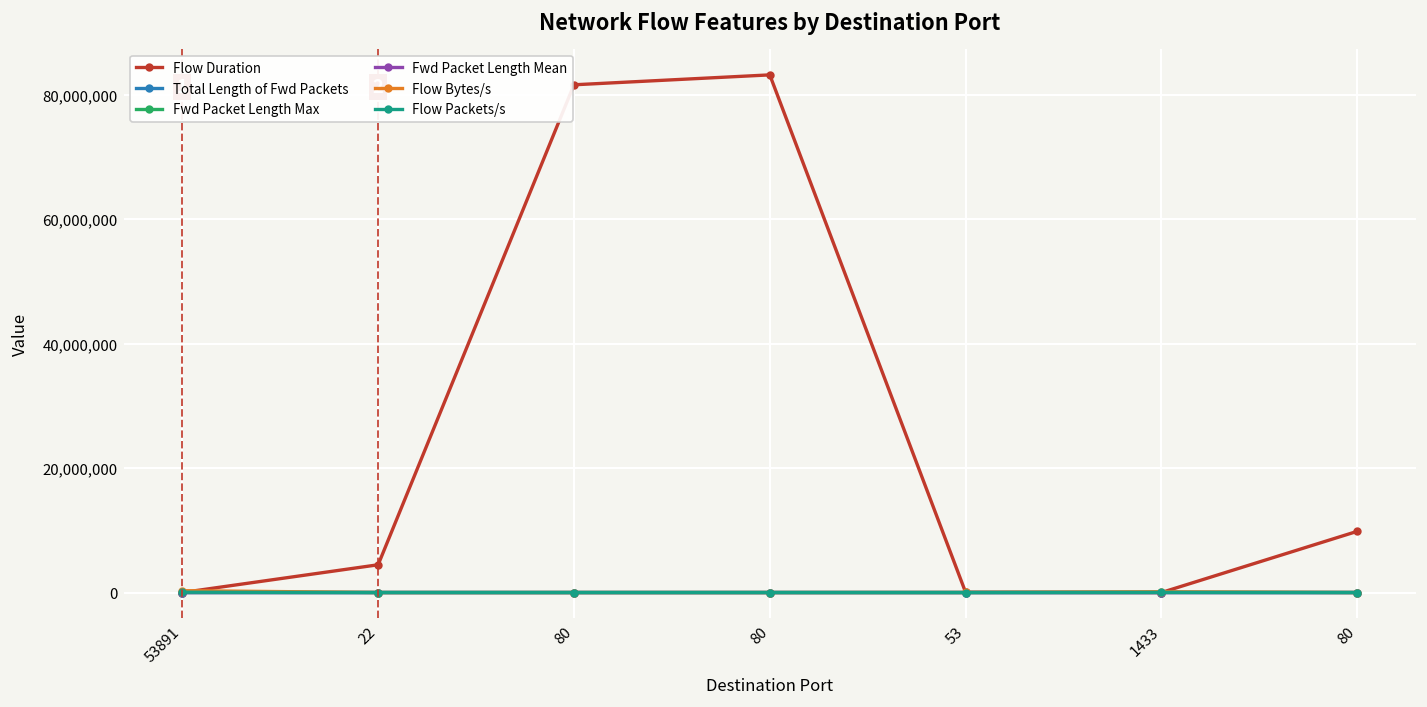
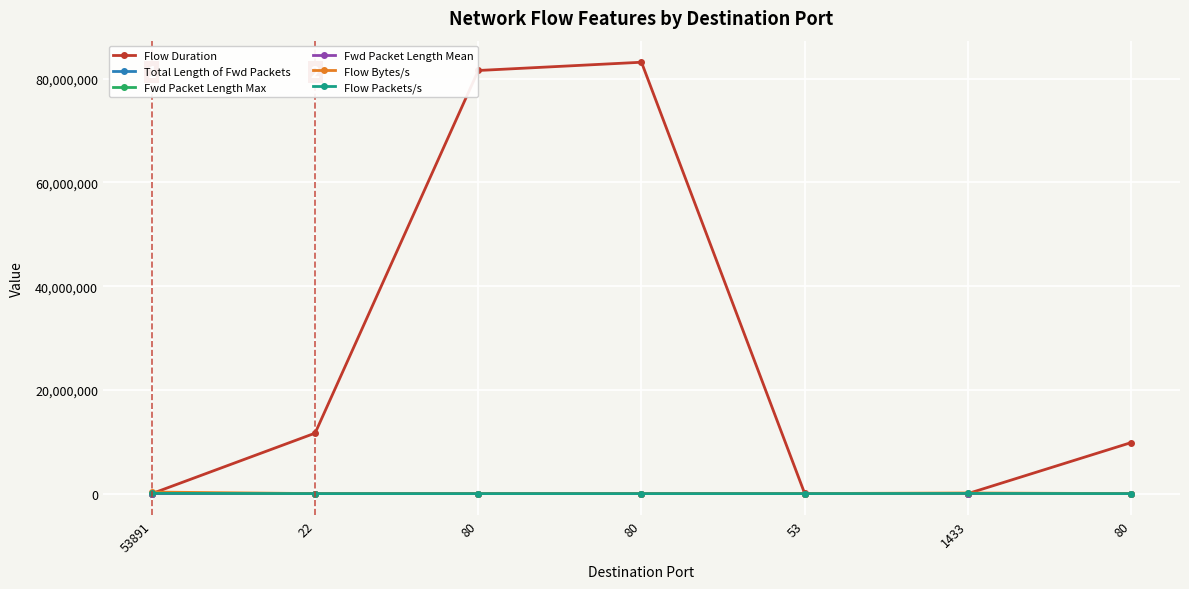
Flow Duration, 22: 4,000,000 -> 12,000,000
